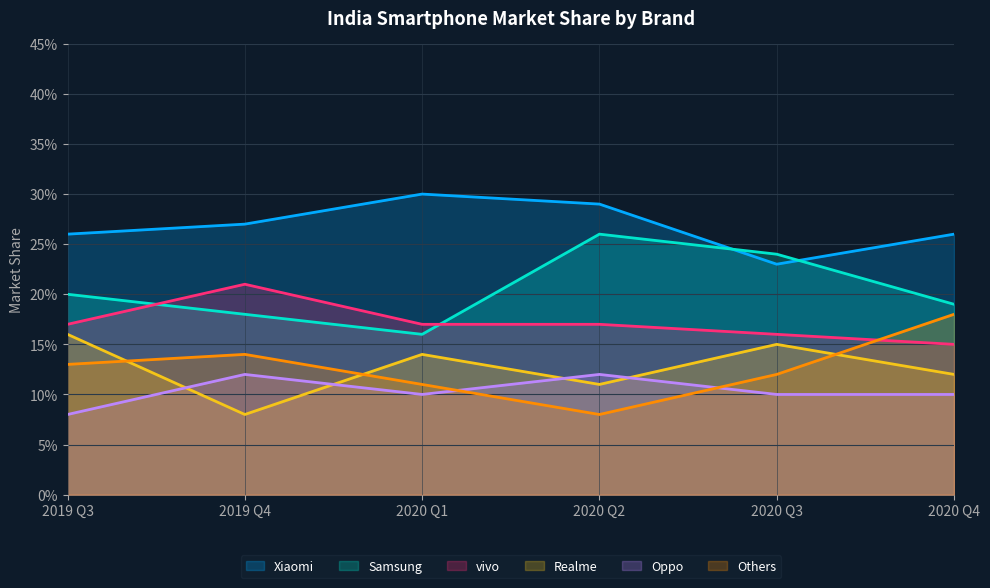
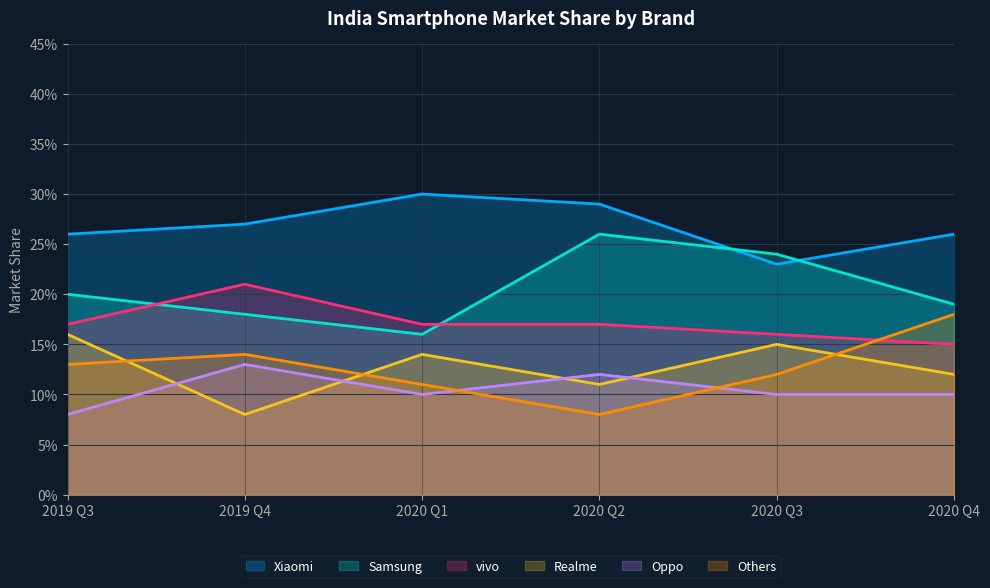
Oppo, 2019 Q4: 12.0% -> 13.0%
